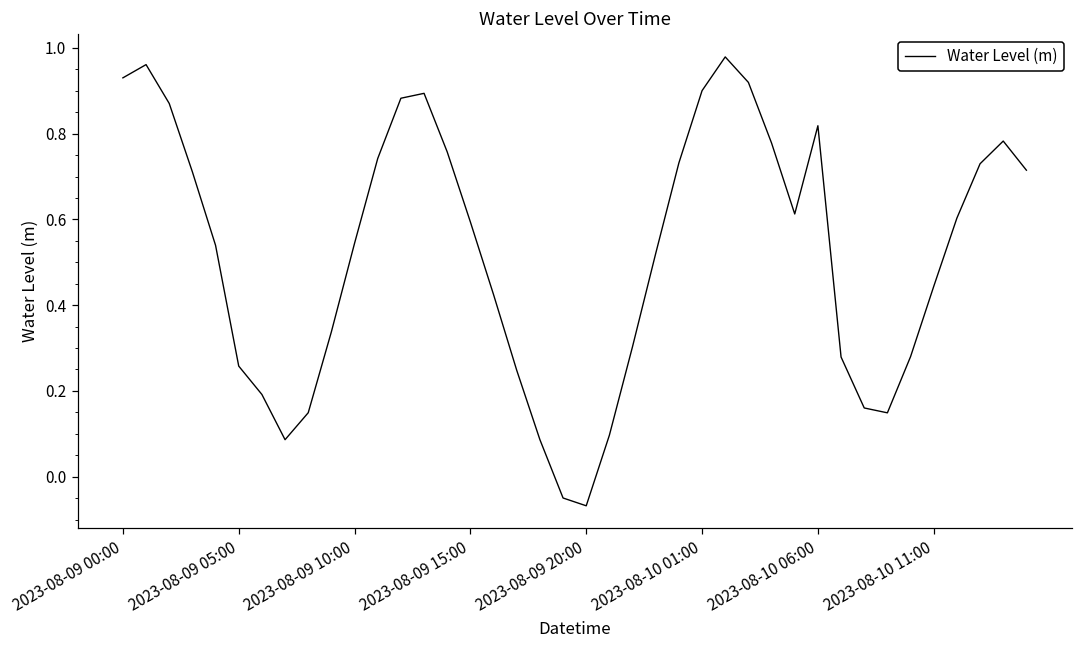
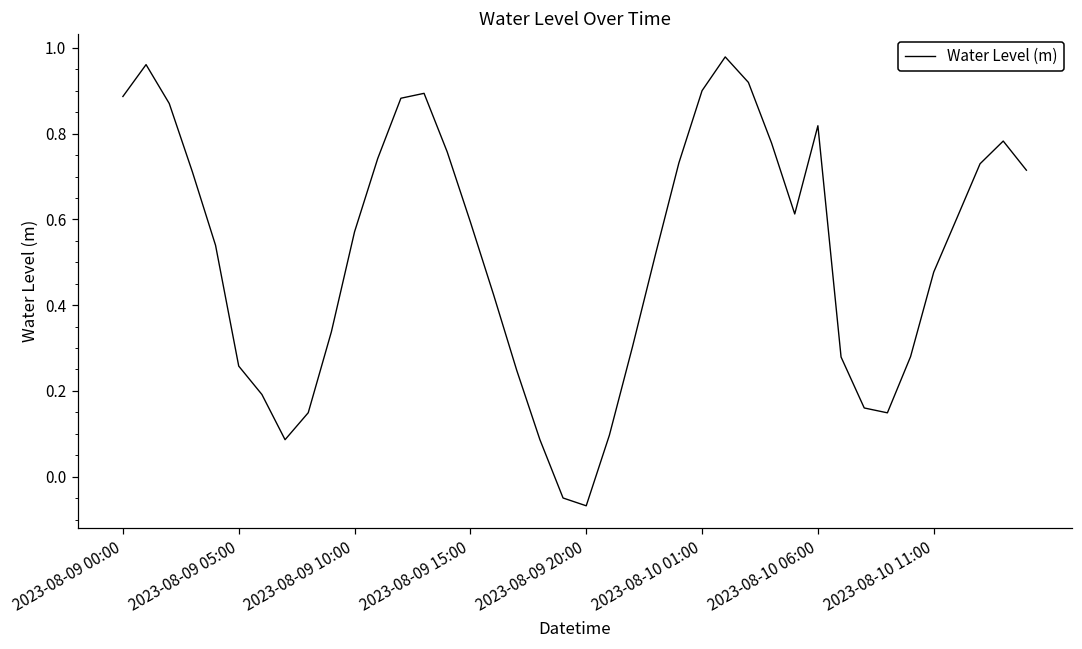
2023-08-09 00:00: 0.93 -> 0.89
2023-08-09 10:00: 0.54 -> 0.57
2023-08-10 11:00: 0.44 -> 0.48
